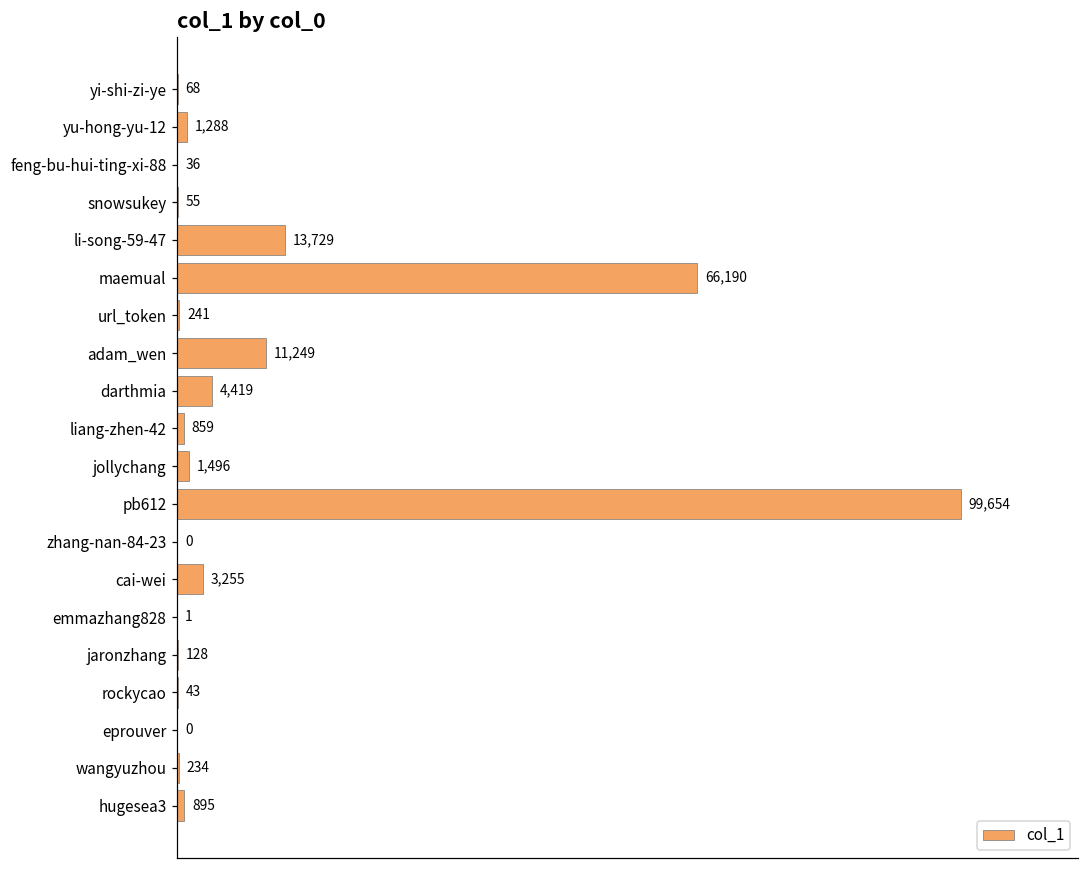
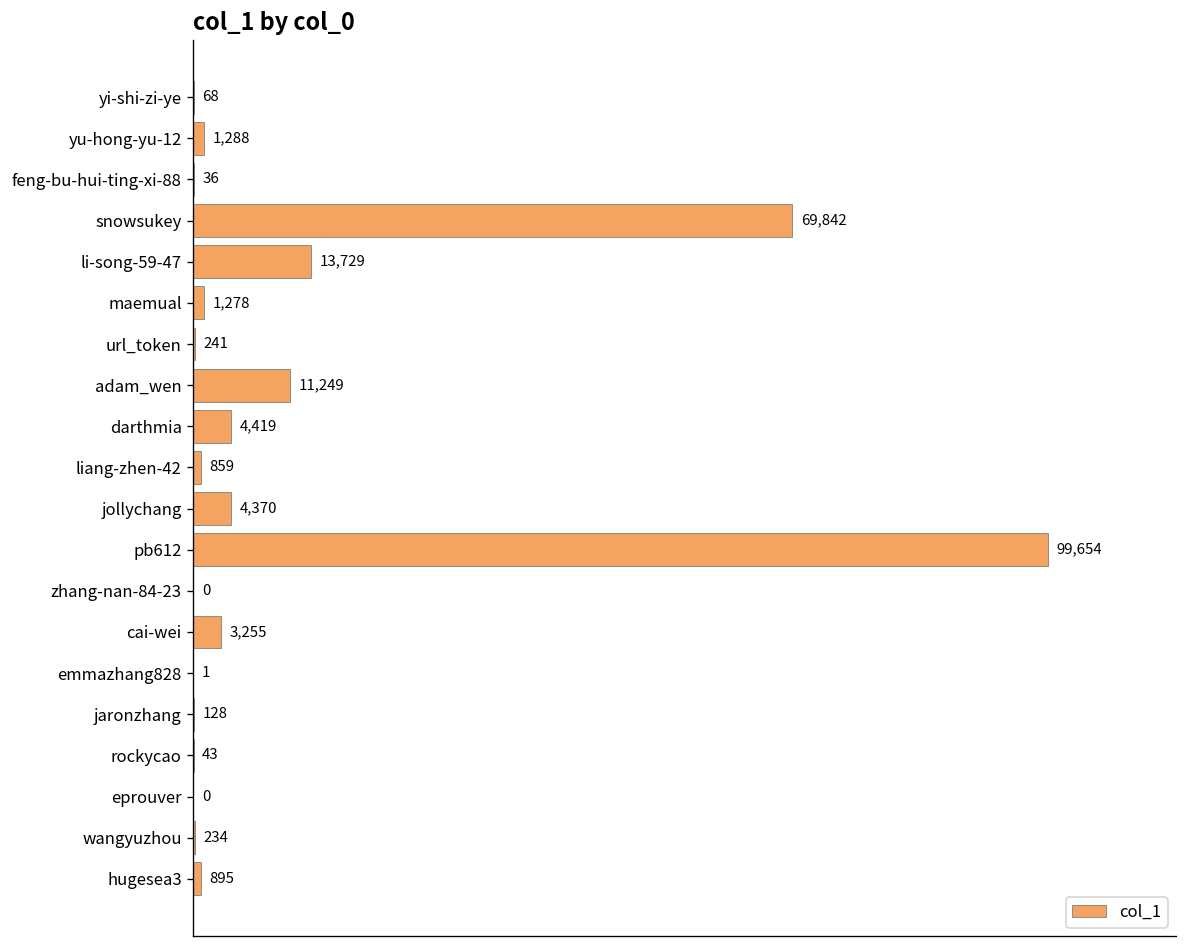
snowsukey: 55 -> 69,842
maemual: 66,190 -> 1,278
jollychang: 1,496 -> 4,370
